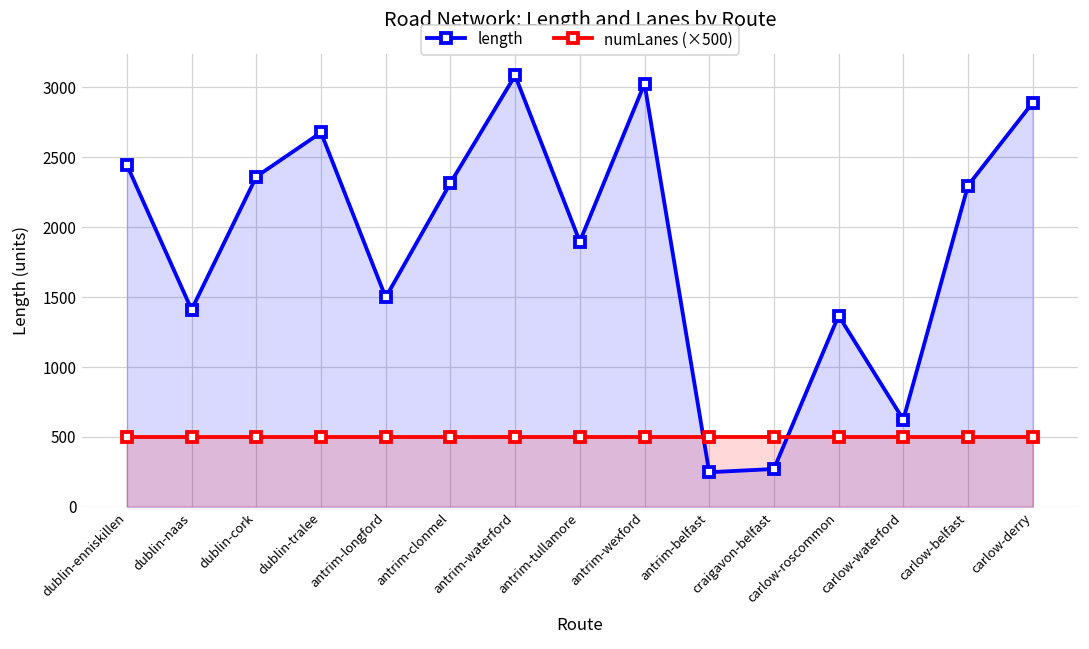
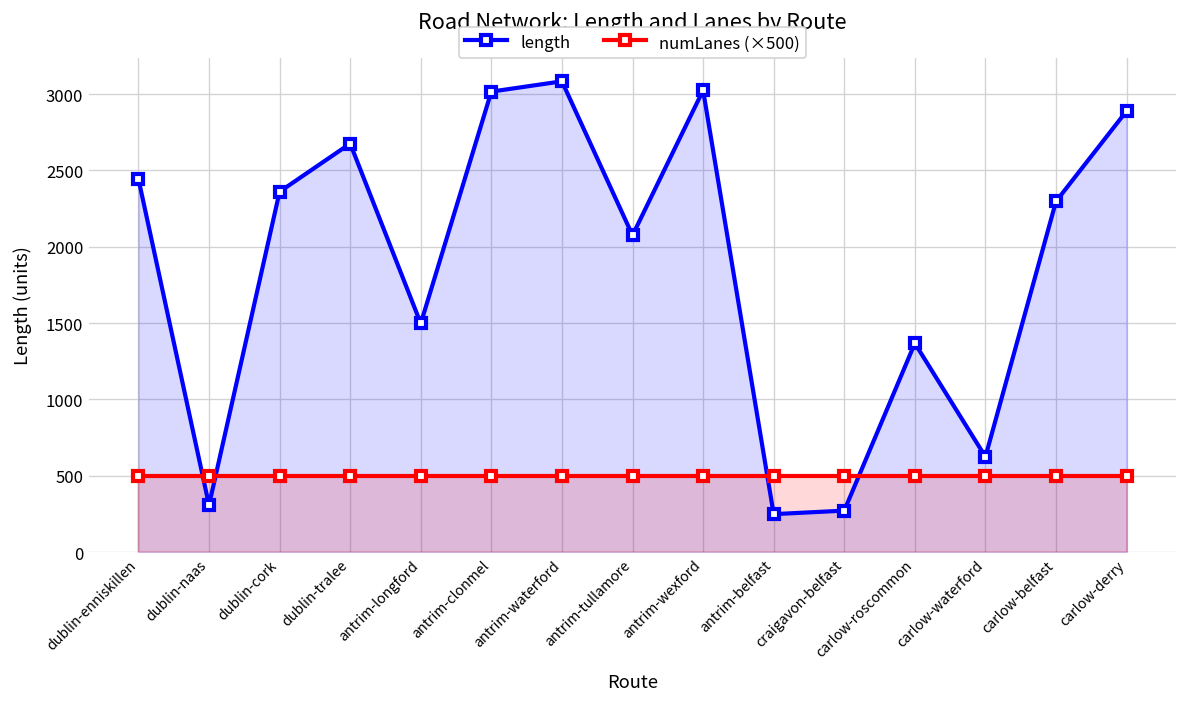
length, dublin-naas: 1410 -> 310
length, antrim-clonmel: 2310 -> 3020
length, antrim-tullamore: 1900 -> 2070
